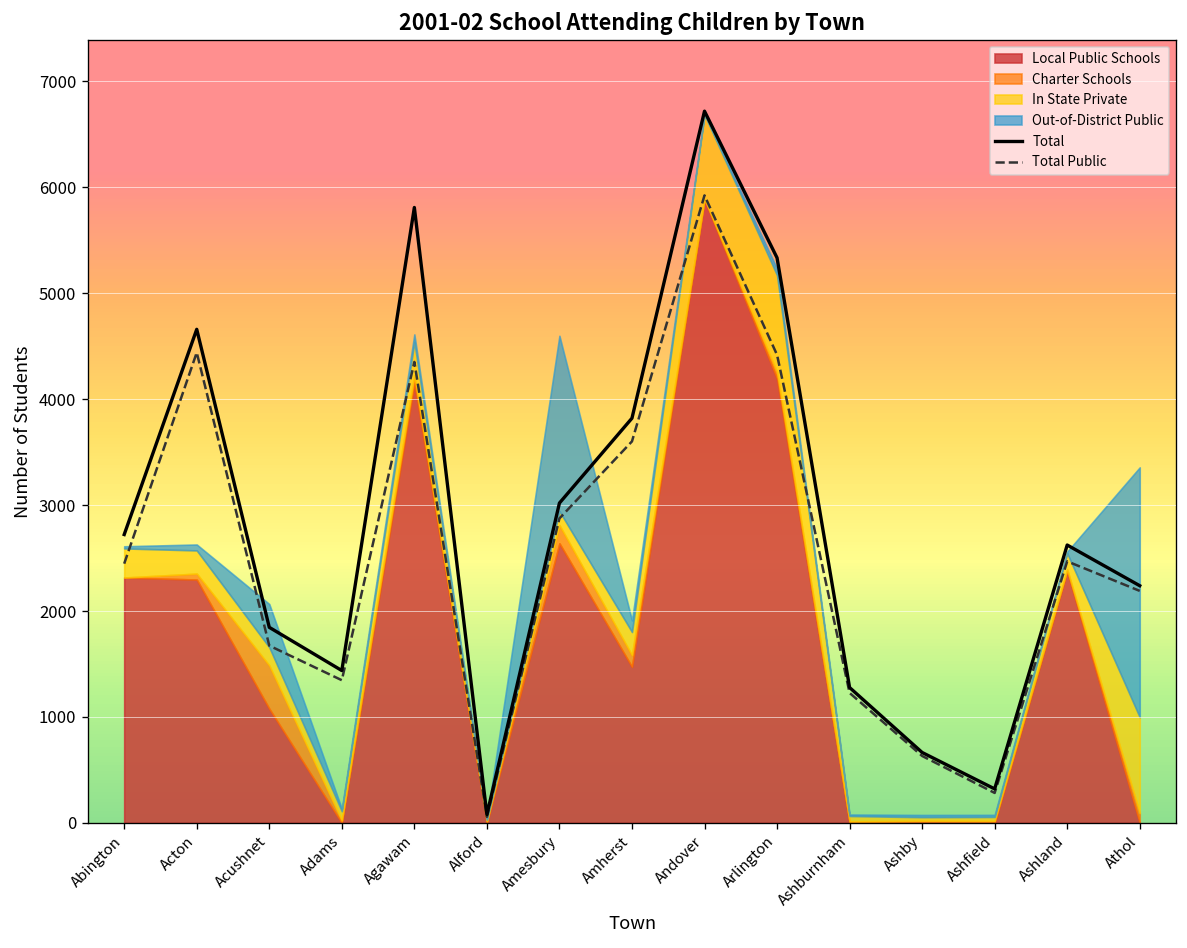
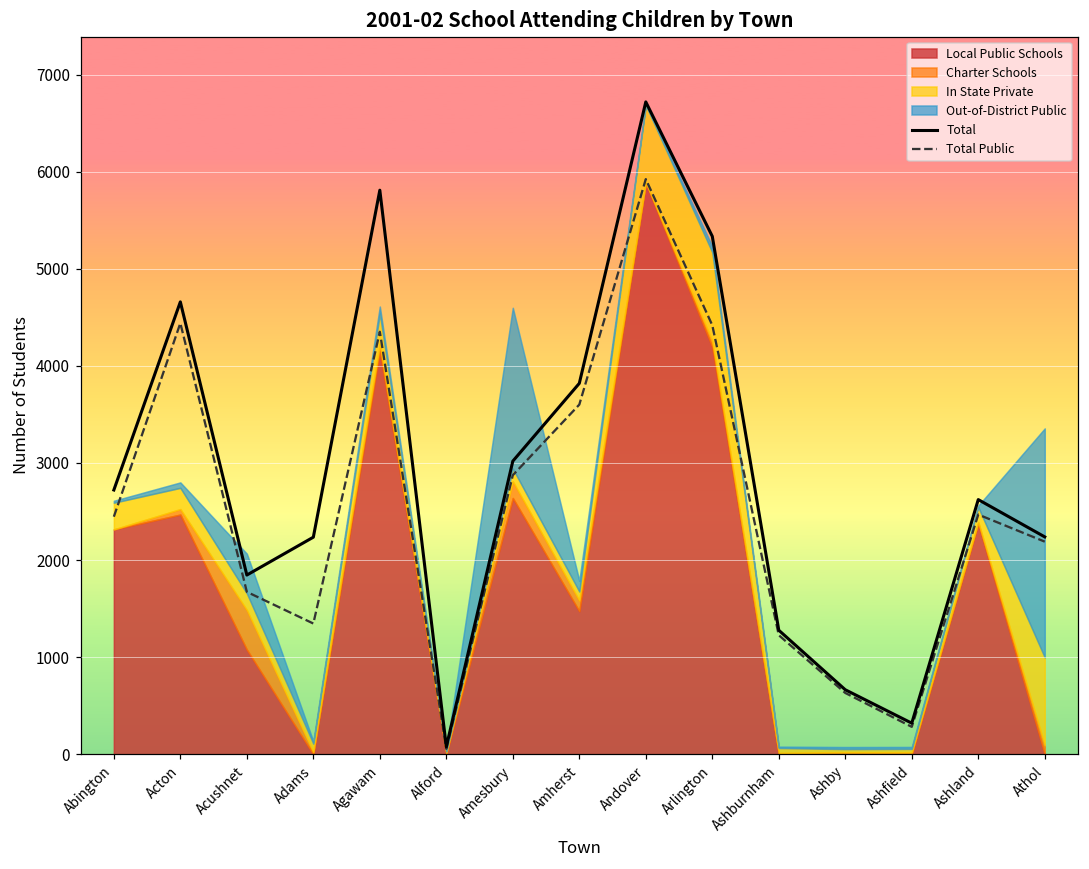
Local Public Schools, Acton: 2300 -> 2500
Total, Adams: 1400 -> 2200
In State Private, Amherst: 200 -> 100
